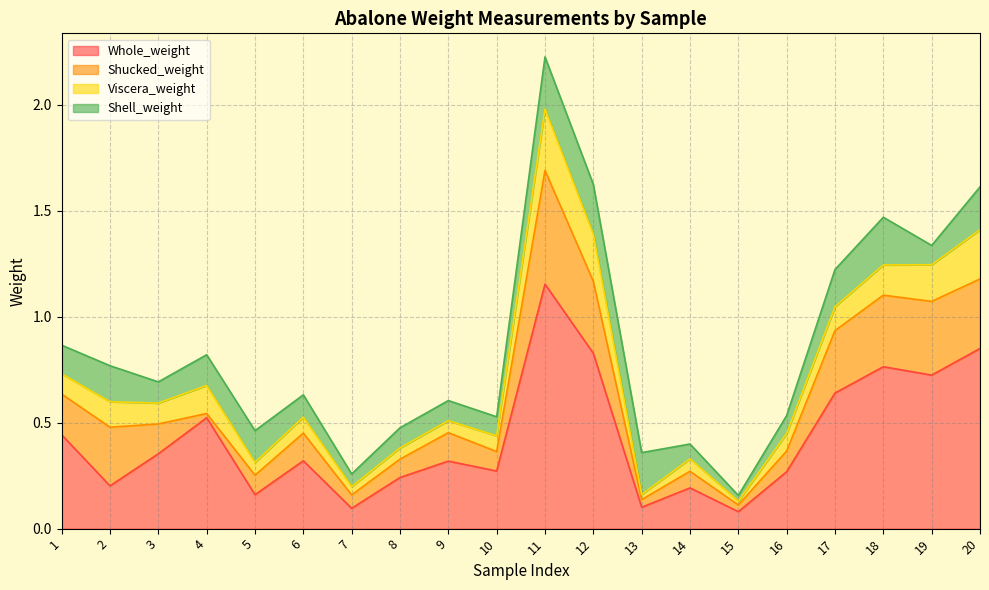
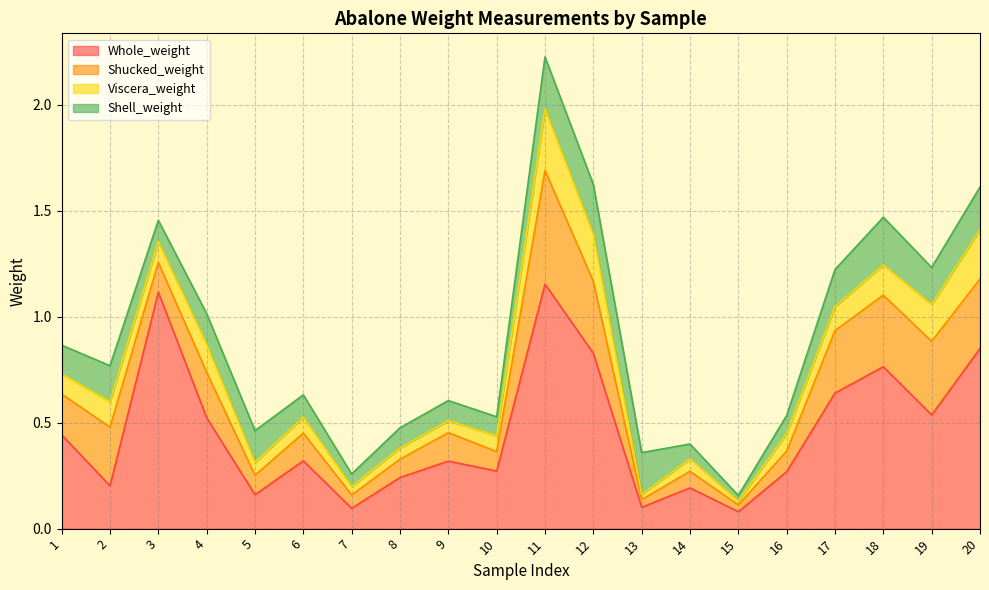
Whole_weight, 3: 0.35 -> 1.12
Shucked_weight, 4: 0.02 -> 0.21
Whole_weight, 19: 0.72 -> 0.54
Shell_weight, 19: 0.09 -> 0.18
